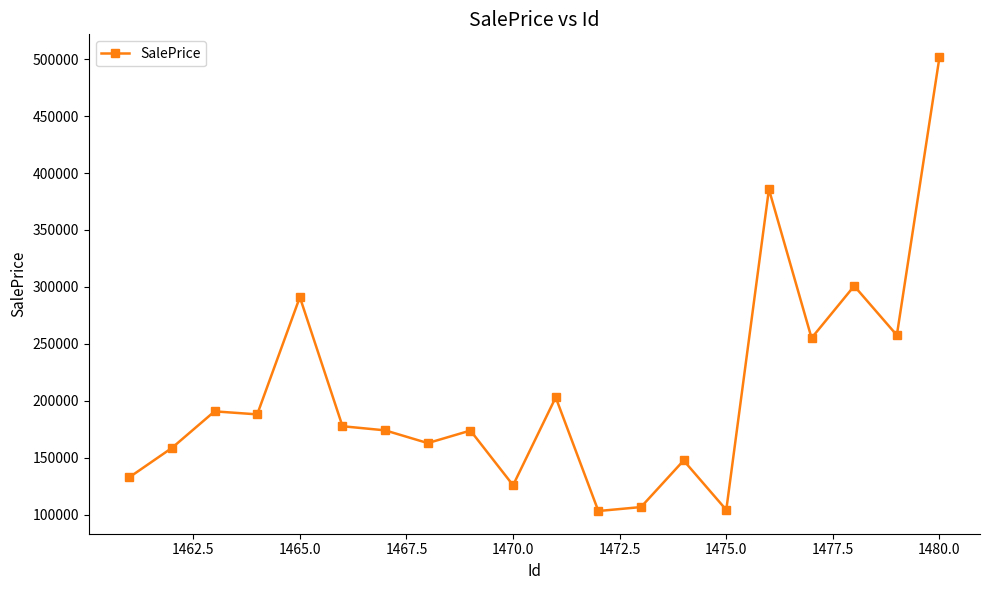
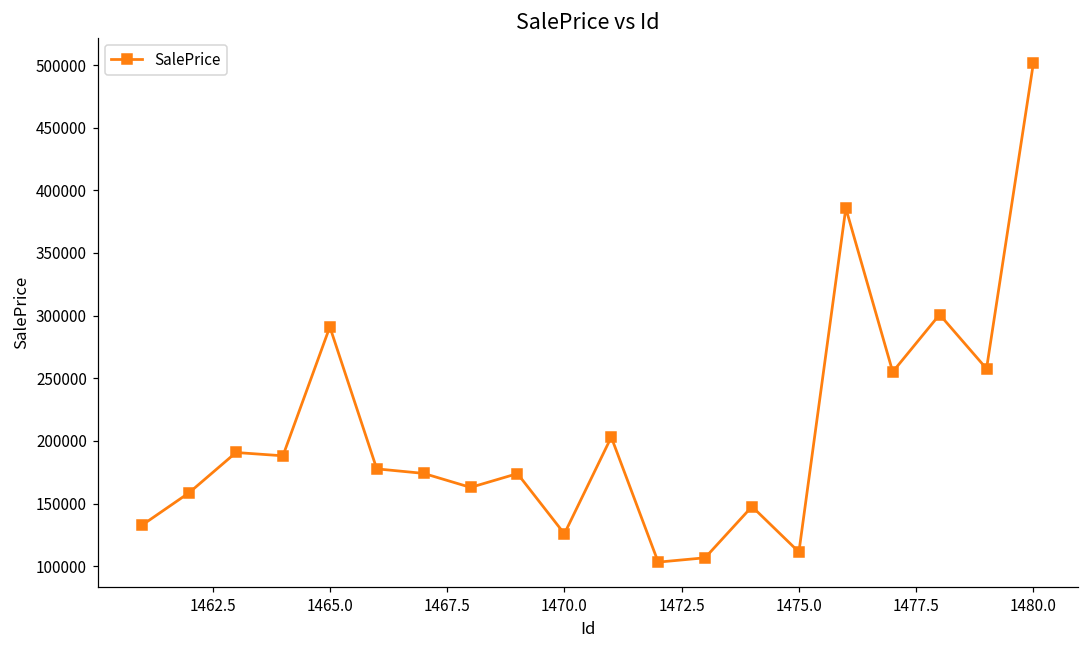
1475.0: 104000 -> 111000
